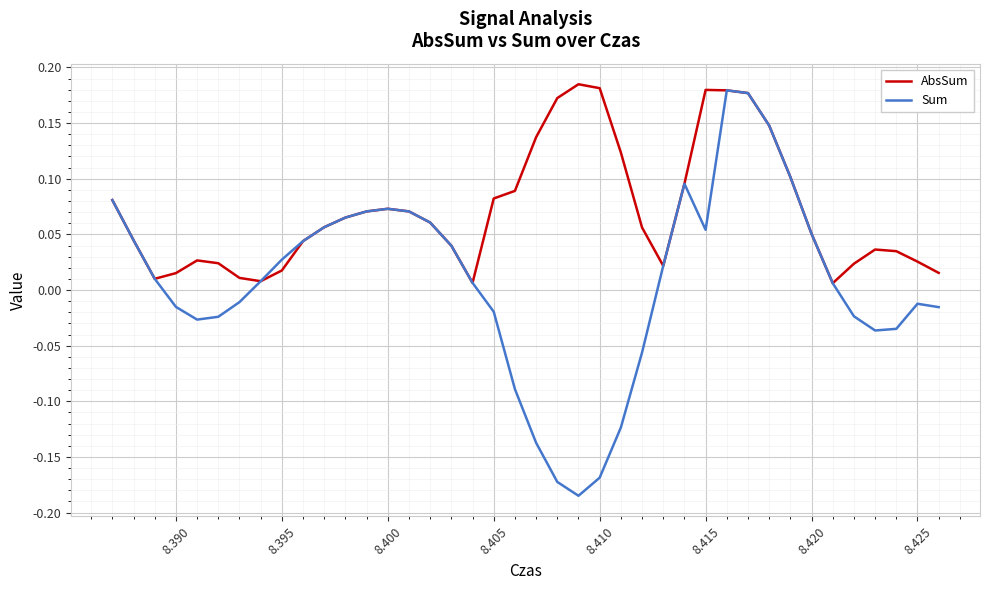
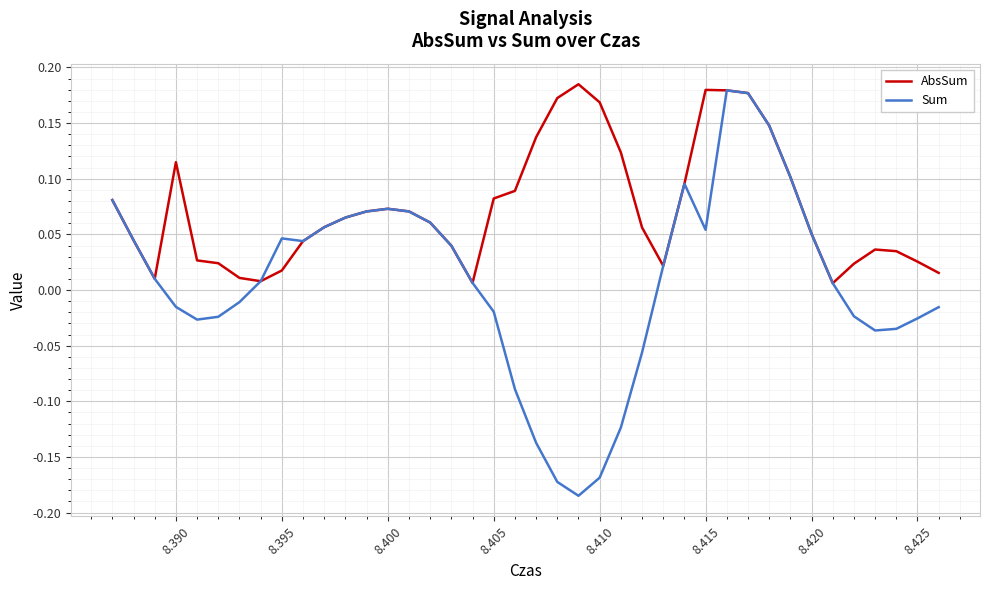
AbsSum, 8.390: 0.015 -> 0.115
Sum, 8.395: 0.027 -> 0.046
AbsSum, 8.410: 0.181 -> 0.169
Sum, 8.425: -0.012 -> -0.026
